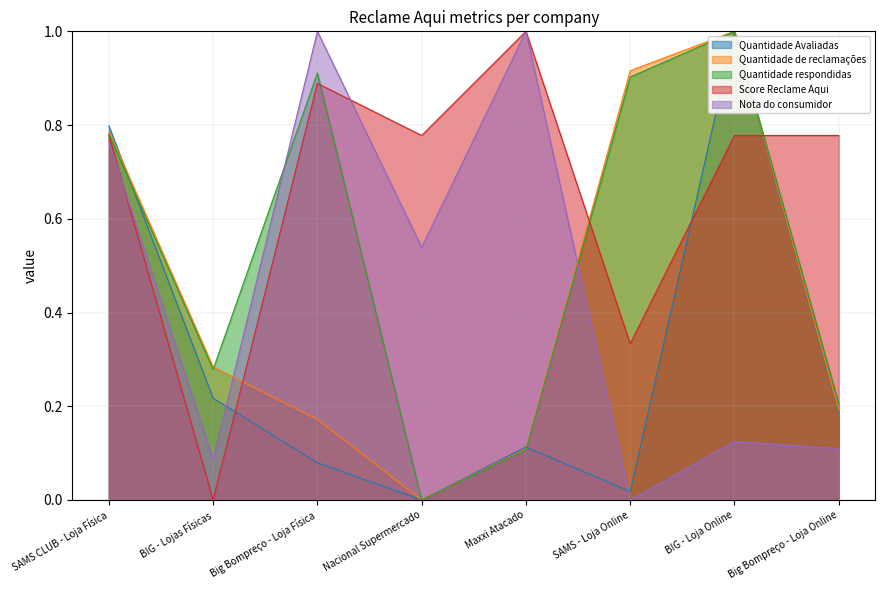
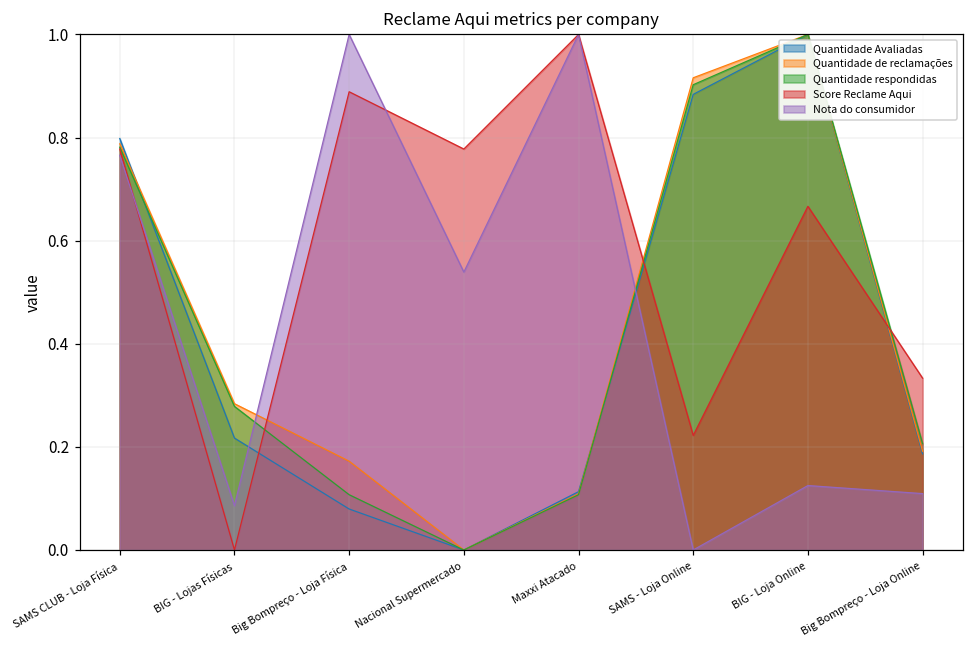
Quantidade respondidas, Big Bompreço - Loja Física: 0.91 -> 0.11
Quantidade Avaliadas, SAMS - Loja Online: 0.02 -> 0.88
Score Reclame Aqui, SAMS - Loja Online: 0.33 -> 0.22
Score Reclame Aqui, BIG - Loja Online: 0.78 -> 0.67
Score Reclame Aqui, Big Bompreço - Loja Online: 0.78 -> 0.33
